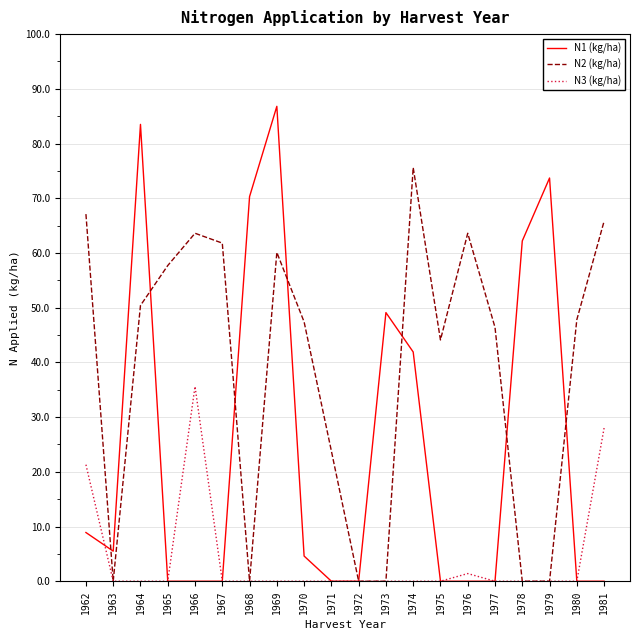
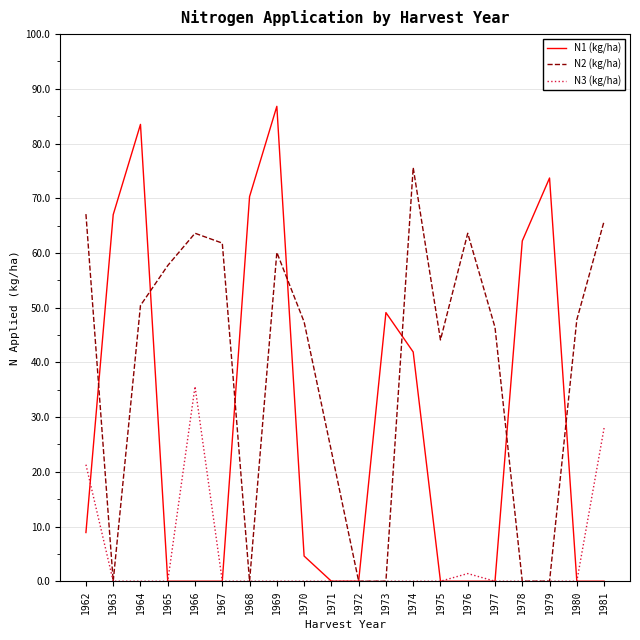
N1 (kg/ha), 1963: 6 -> 67
